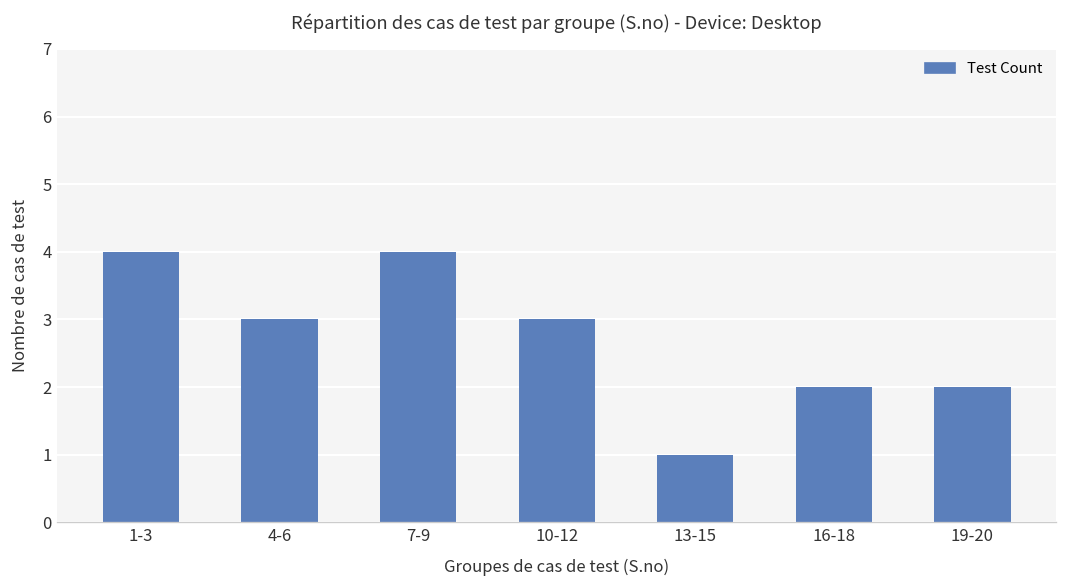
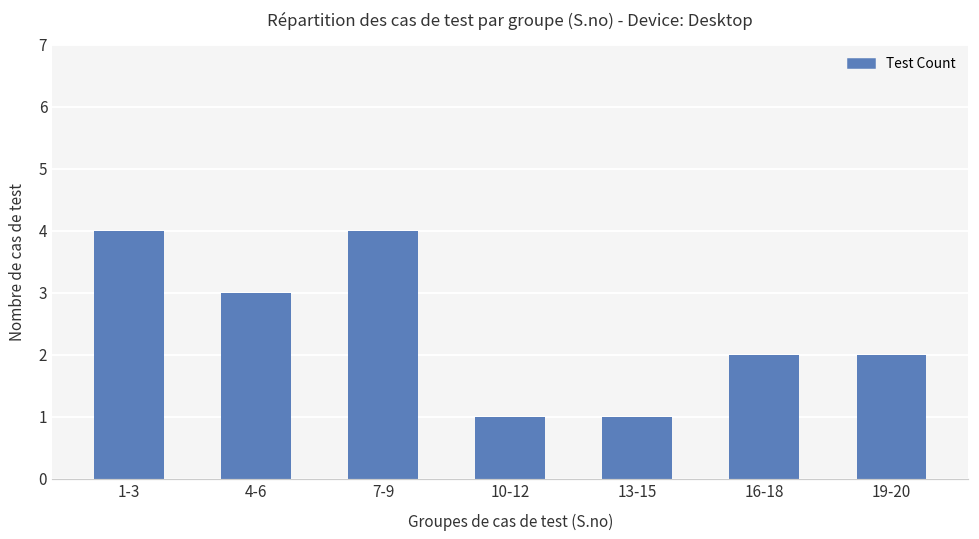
10-12: 3 -> 1
